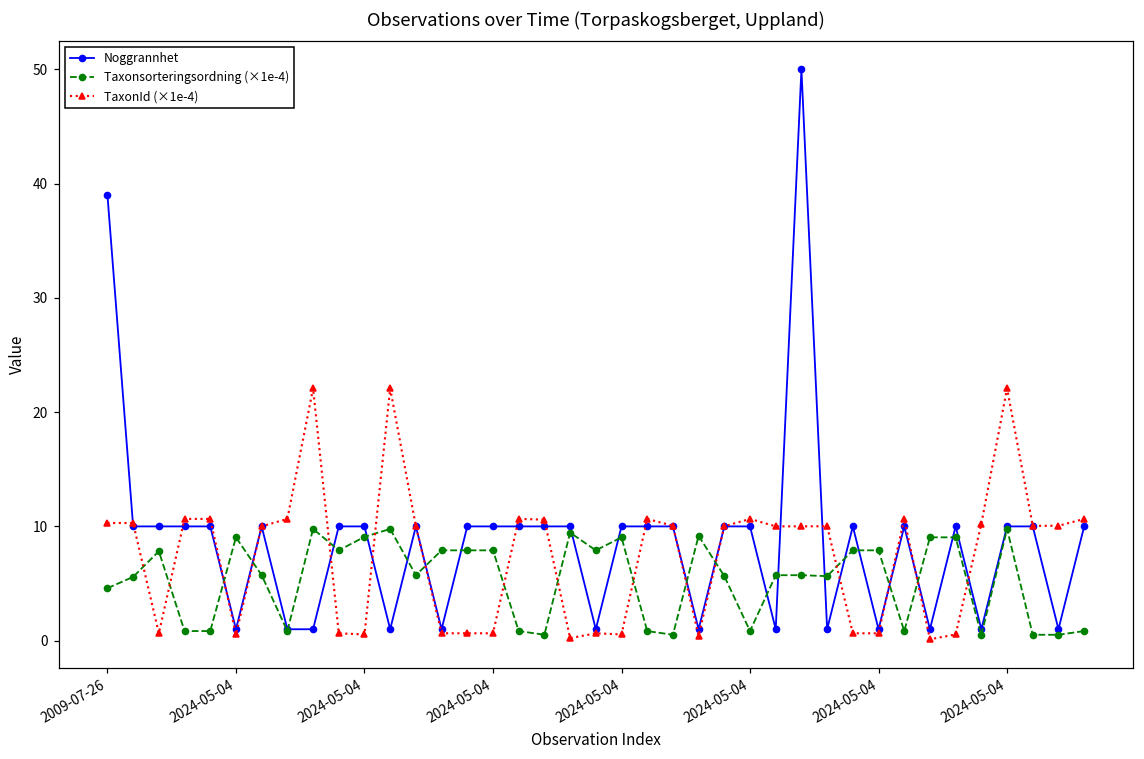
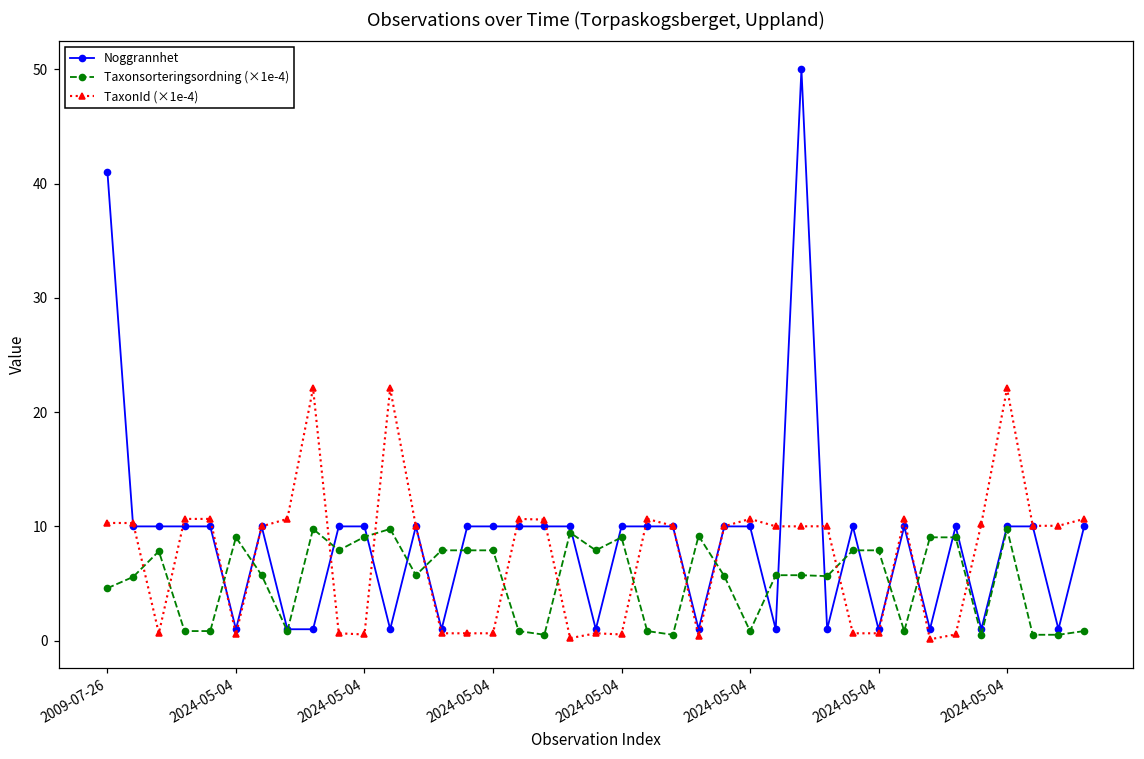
Noggrannhet, 2009-07-26: 39 -> 41
